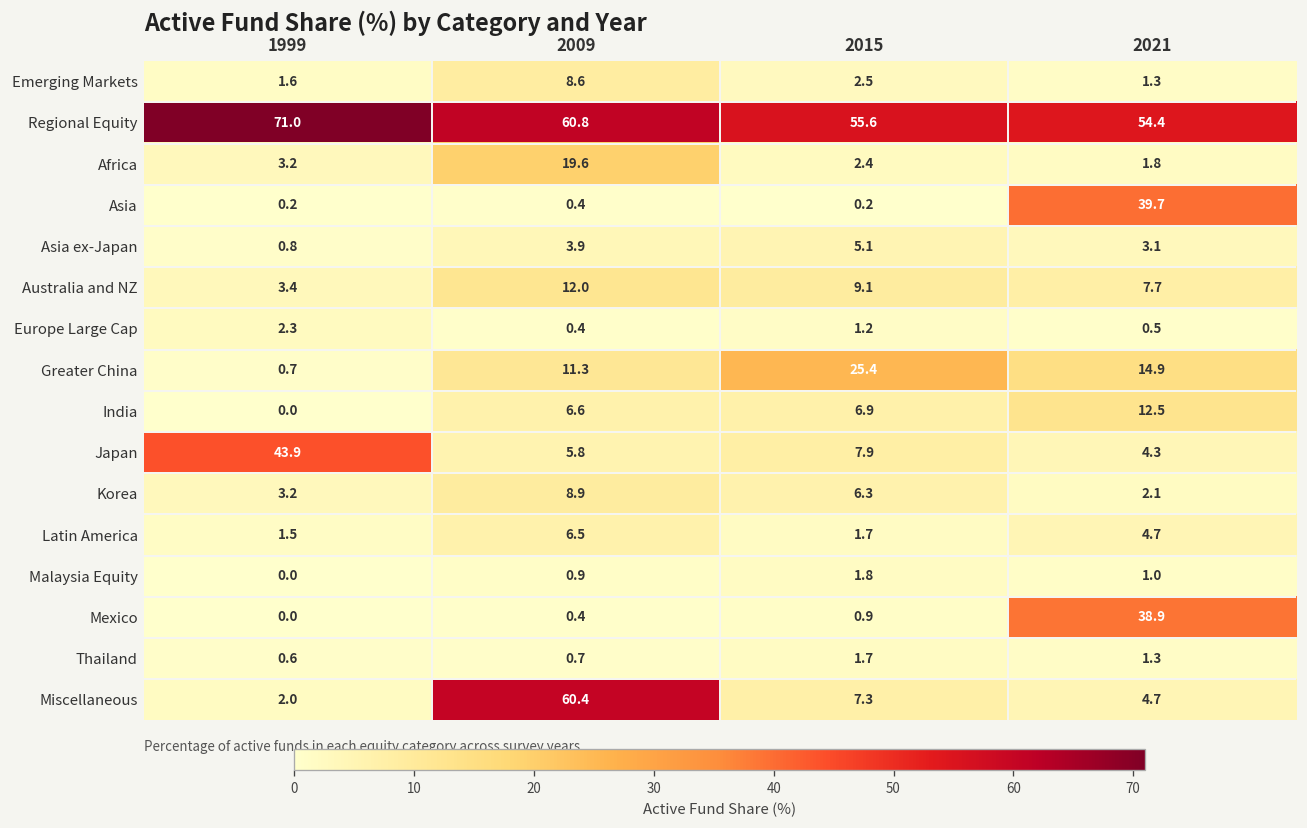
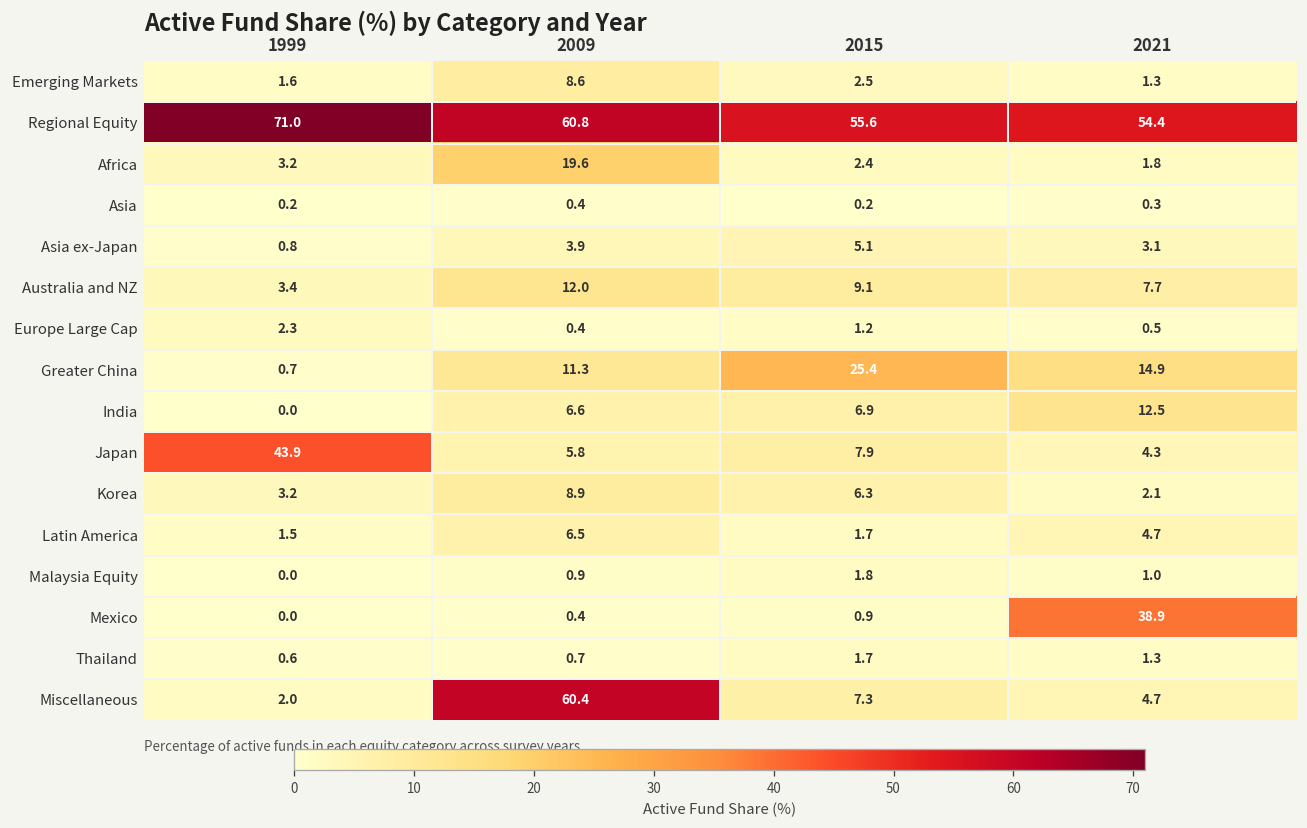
Asia, 2021: 39.7 -> 0.3
